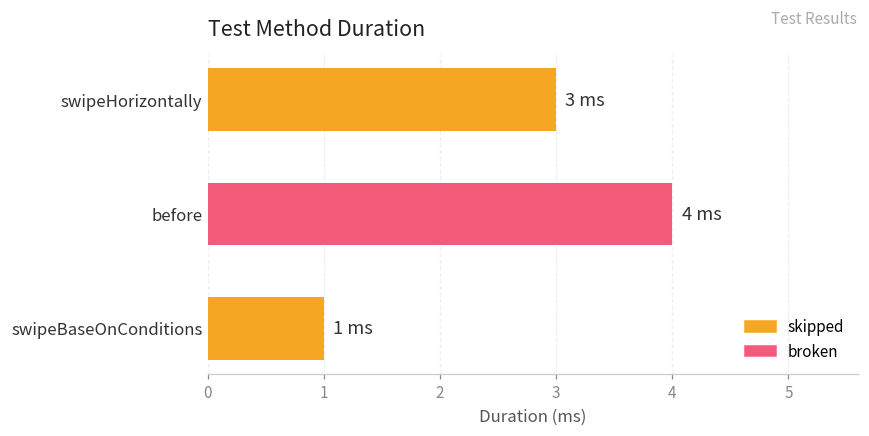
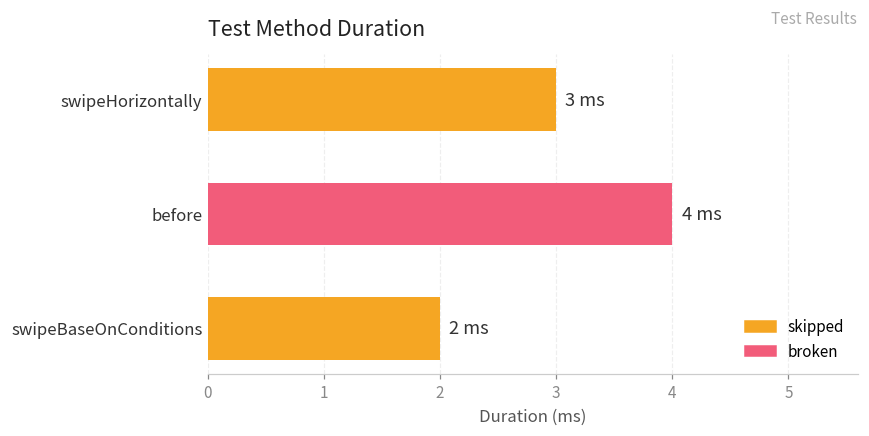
swipeBaseOnConditions: 1 -> 2
